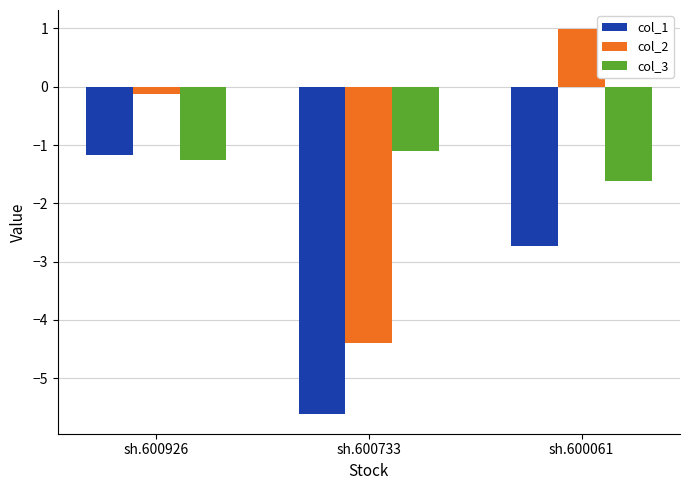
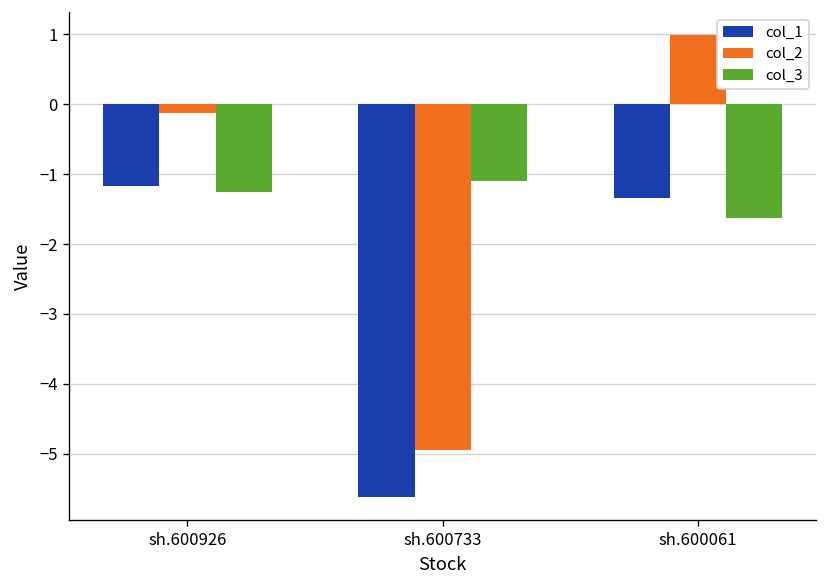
col_2, sh.600733: -4.4 -> -5.0
col_1, sh.600061: -2.7 -> -1.3
